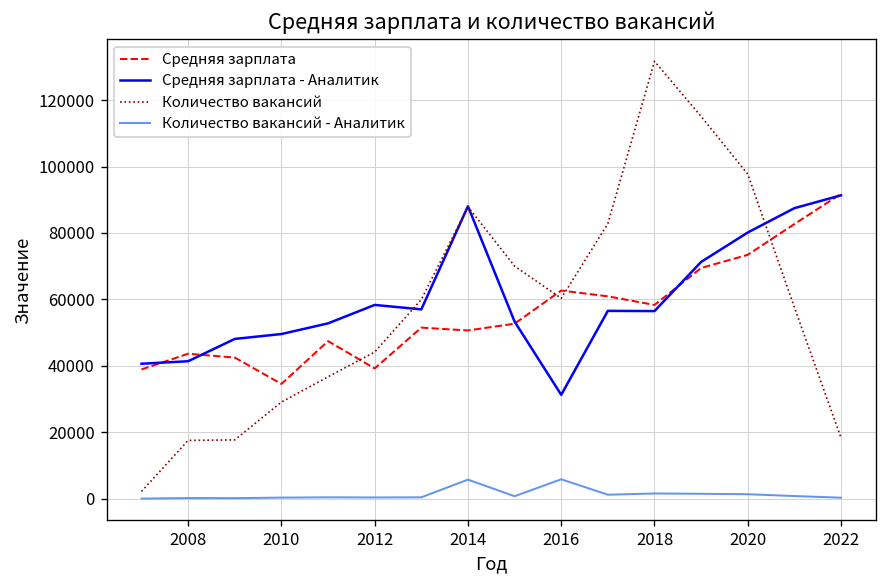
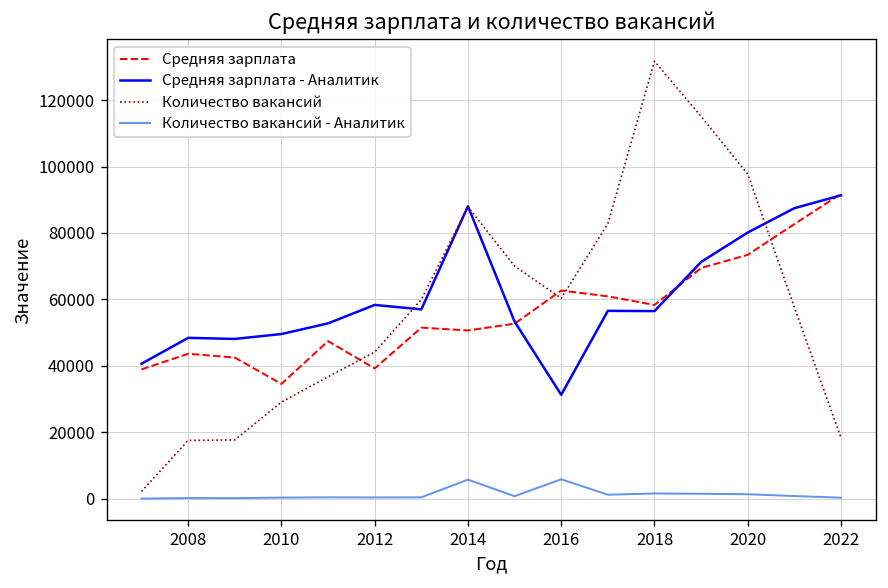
Средняя зарплата - Аналитик, 2008: 41000 -> 48000
